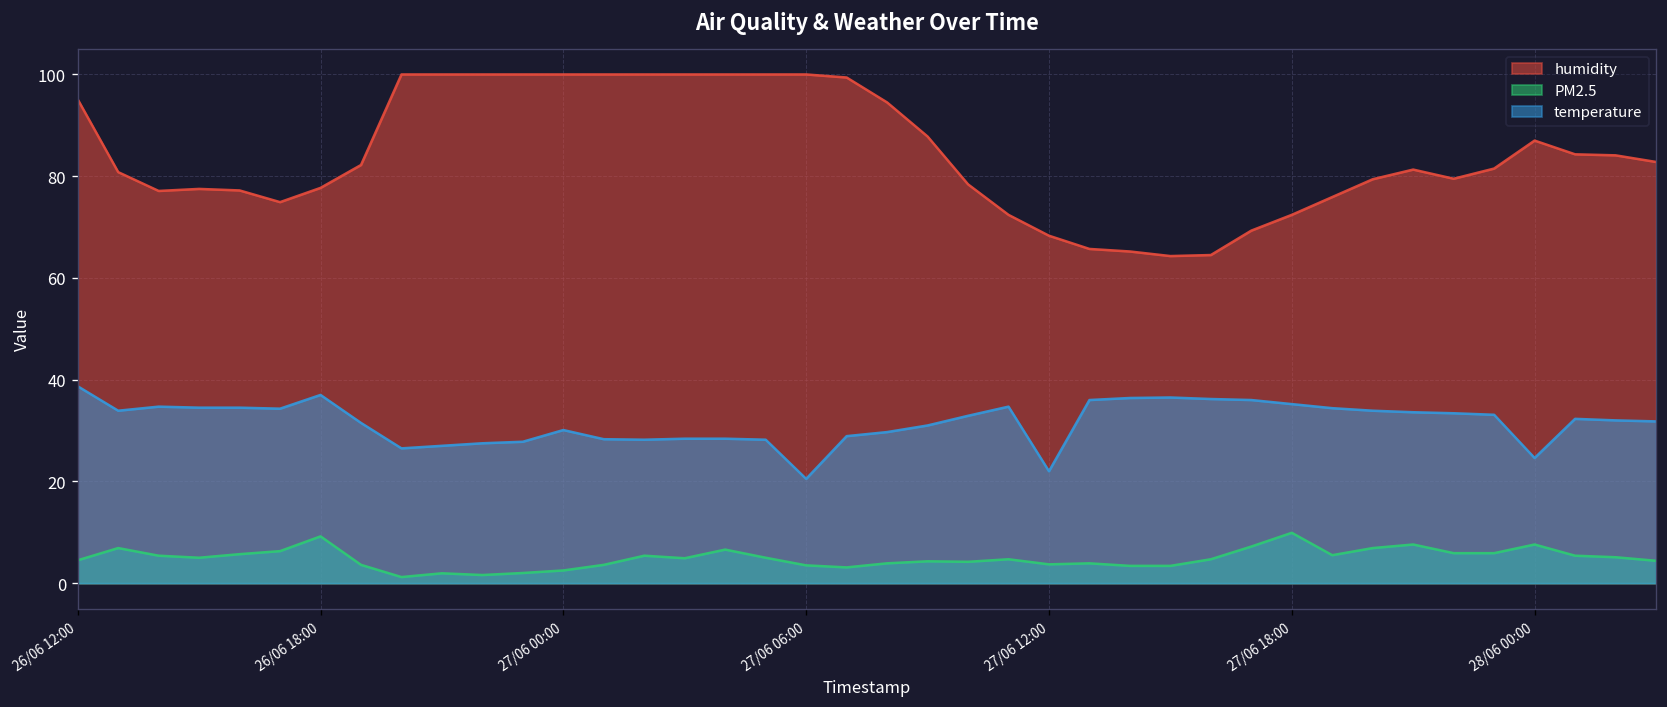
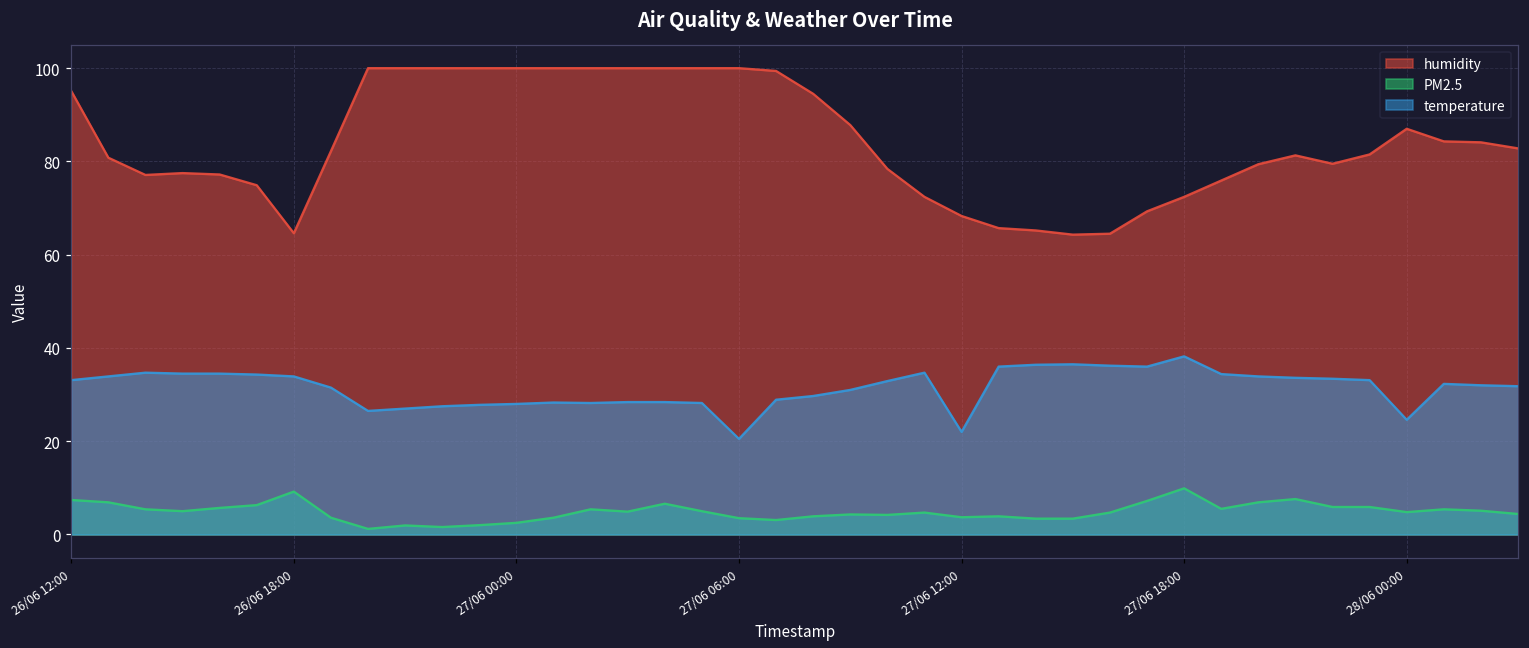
PM2.5, 26/06 12:00: 5 -> 7
temperature, 26/06 12:00: 39 -> 33
humidity, 26/06 18:00: 78 -> 65
temperature, 26/06 18:00: 37 -> 34
temperature, 27/06 00:00: 30 -> 28
temperature, 27/06 18:00: 35 -> 38
PM2.5, 28/06 00:00: 8 -> 5
